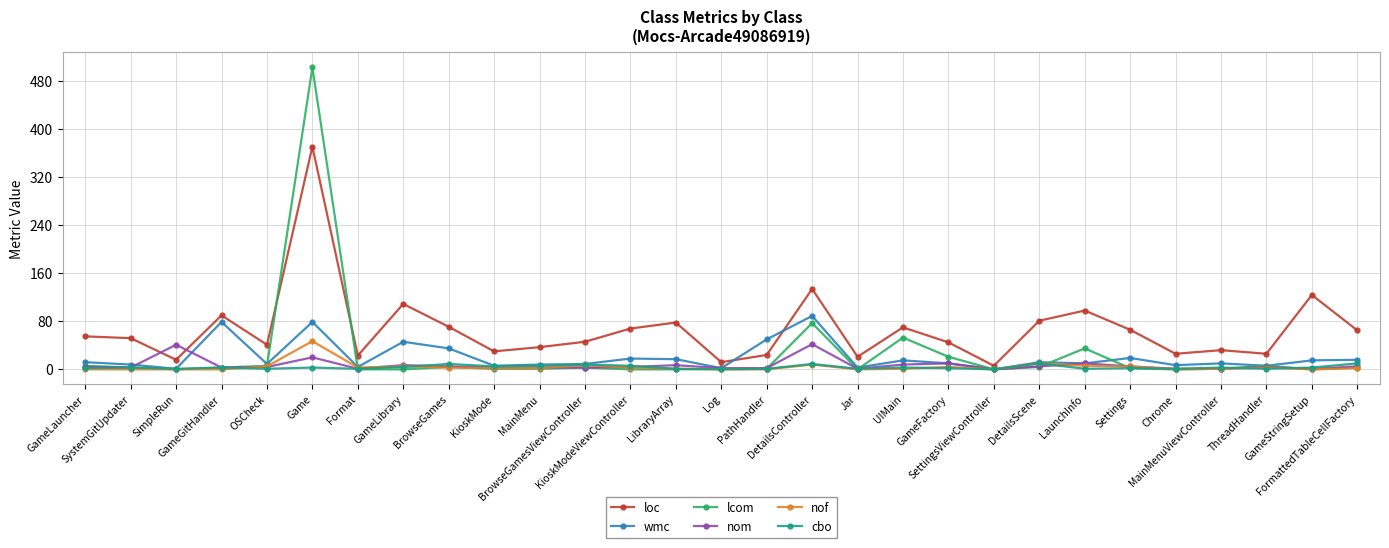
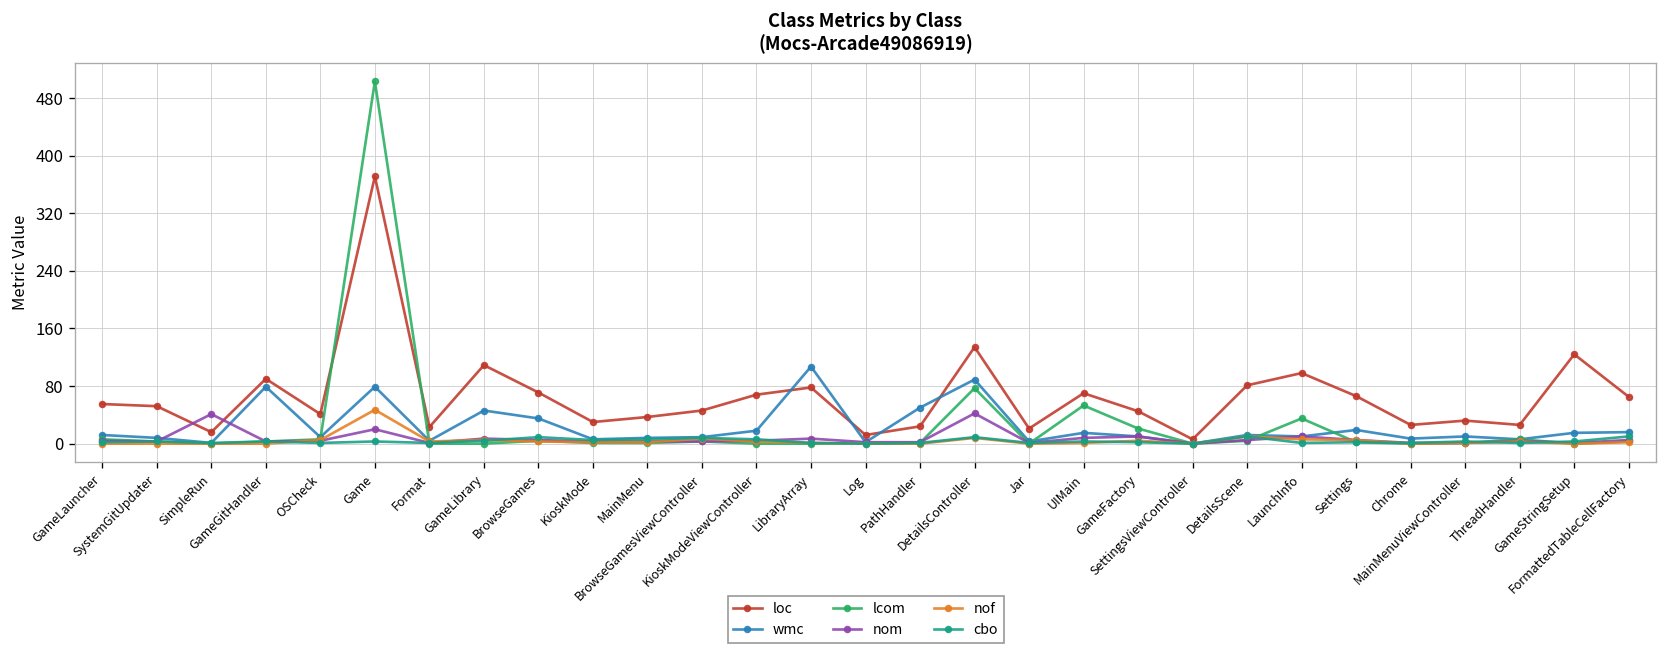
wmc, LibraryArray: 20 -> 110
